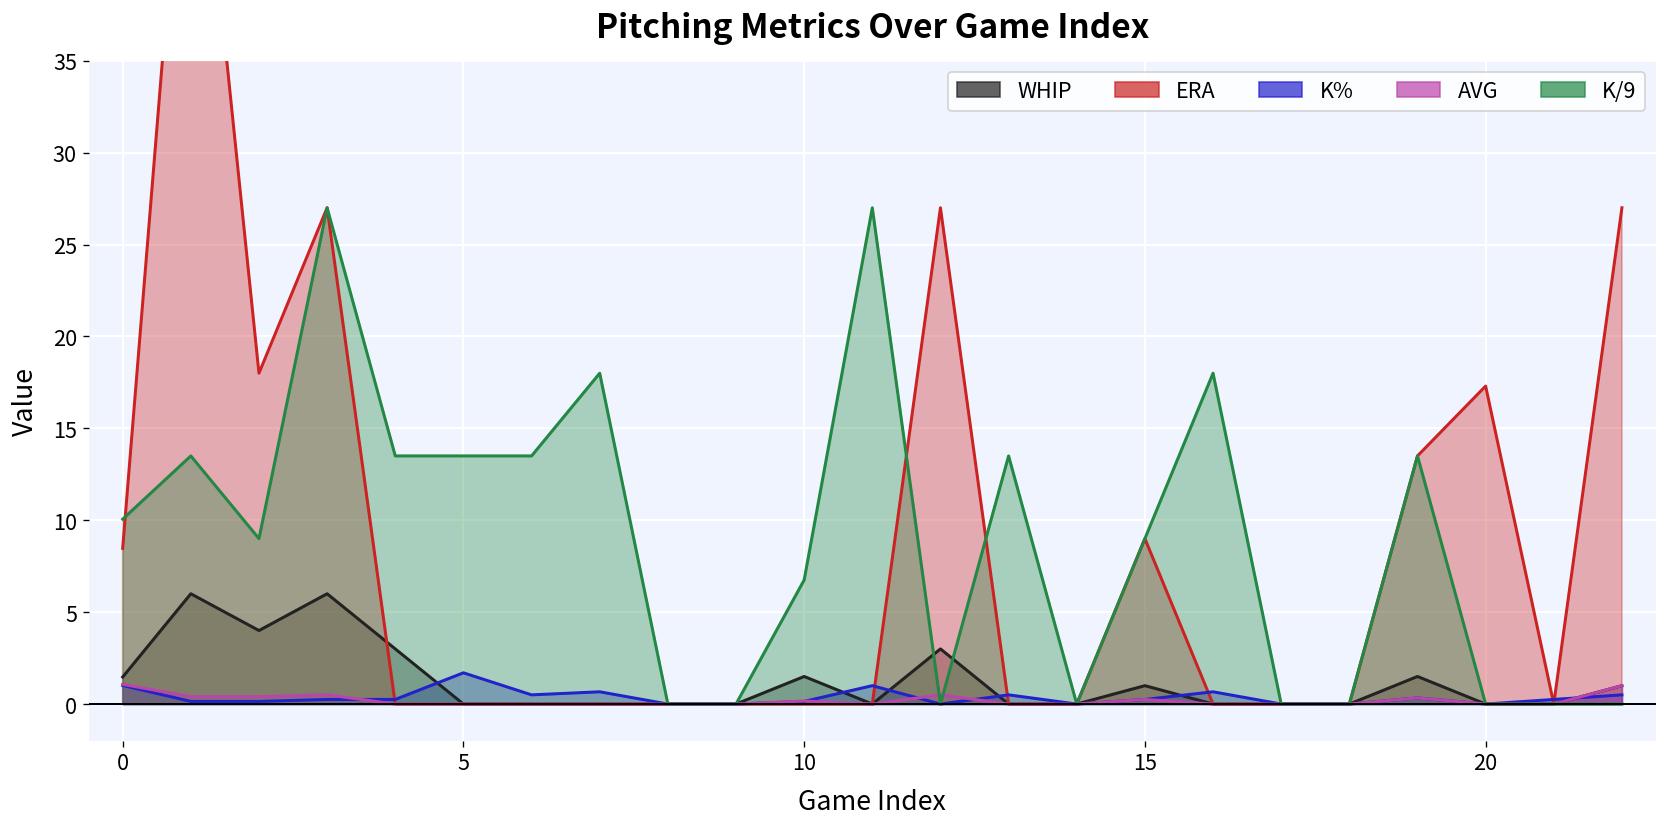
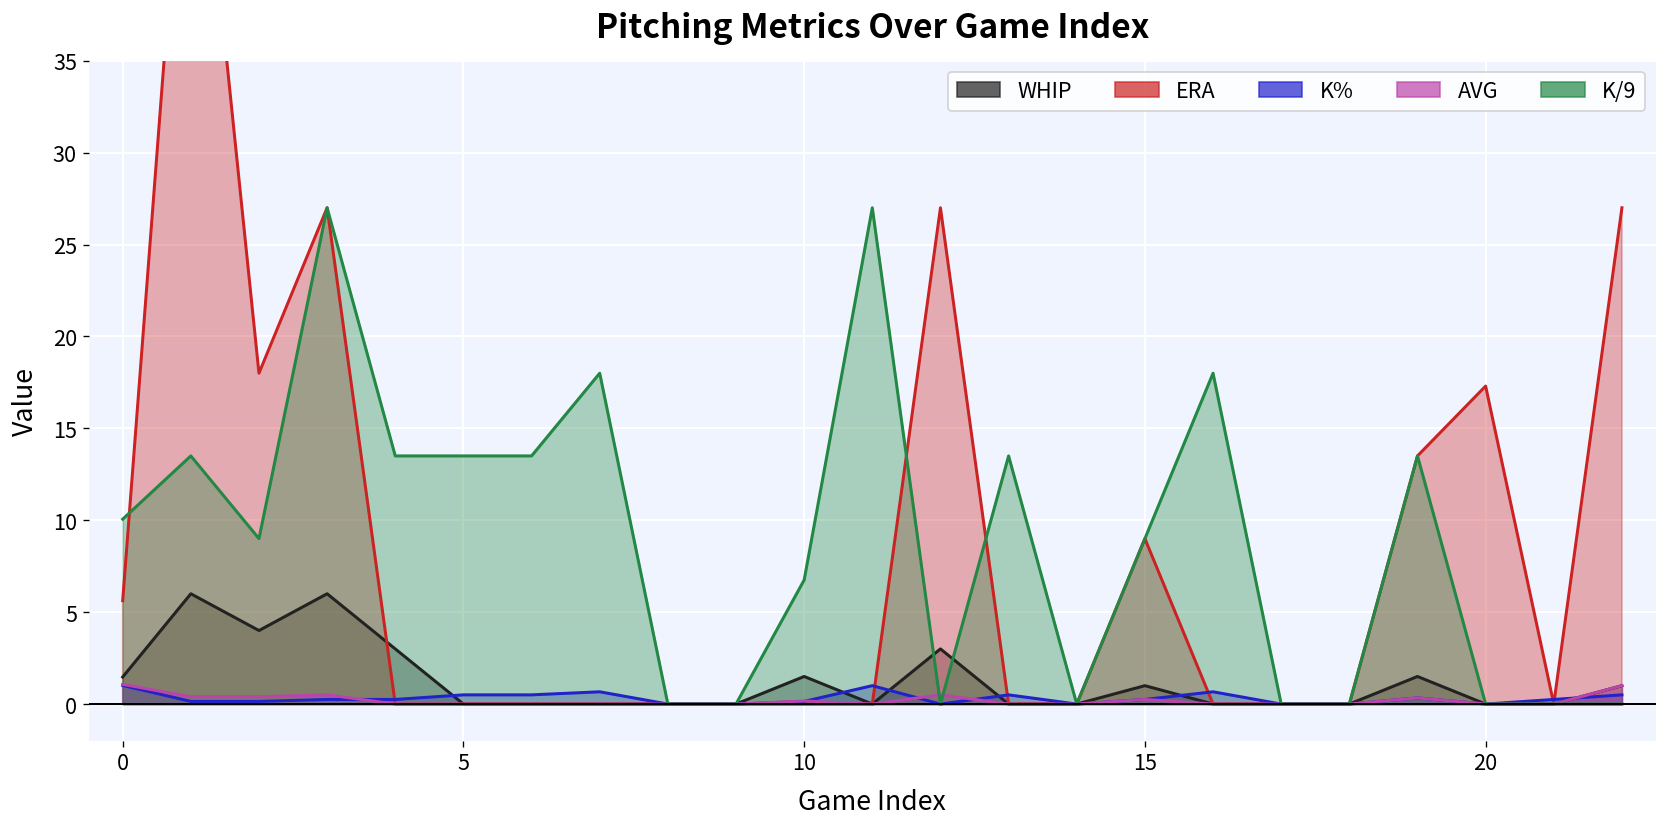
ERA, 0: 8.5 -> 5.6
K%, 5: 1.7 -> 0.5
